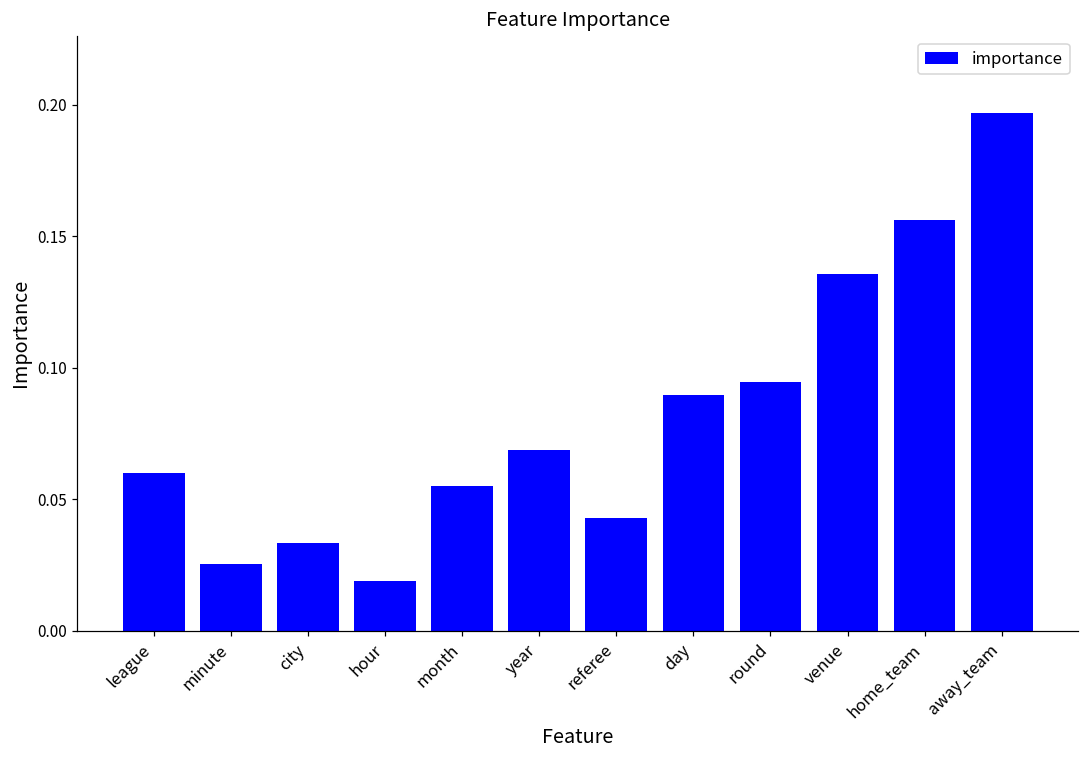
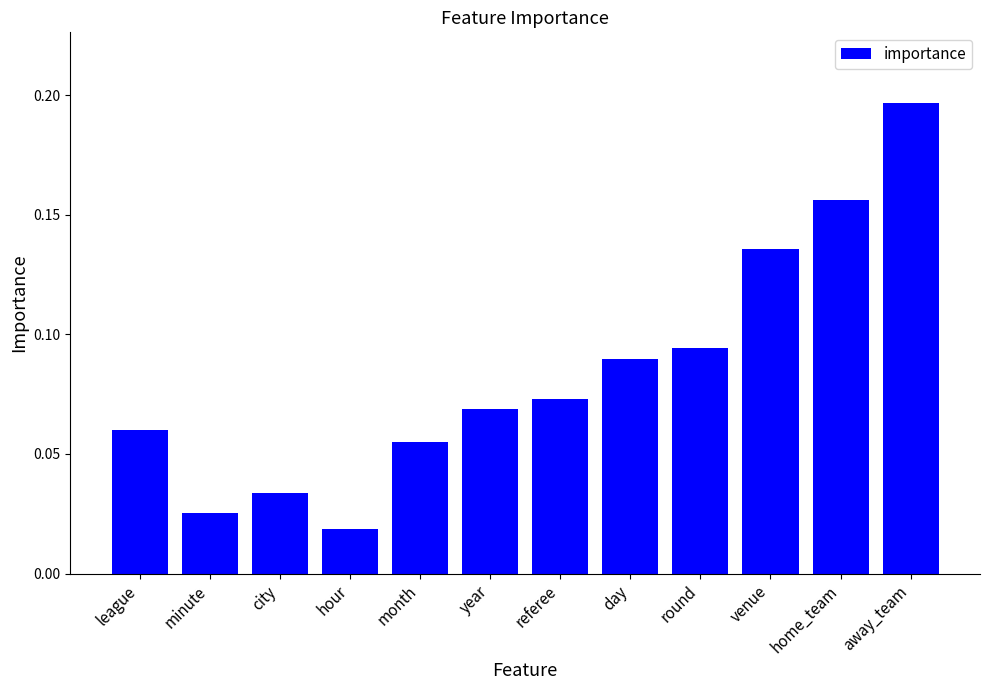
referee: 0.043 -> 0.073
